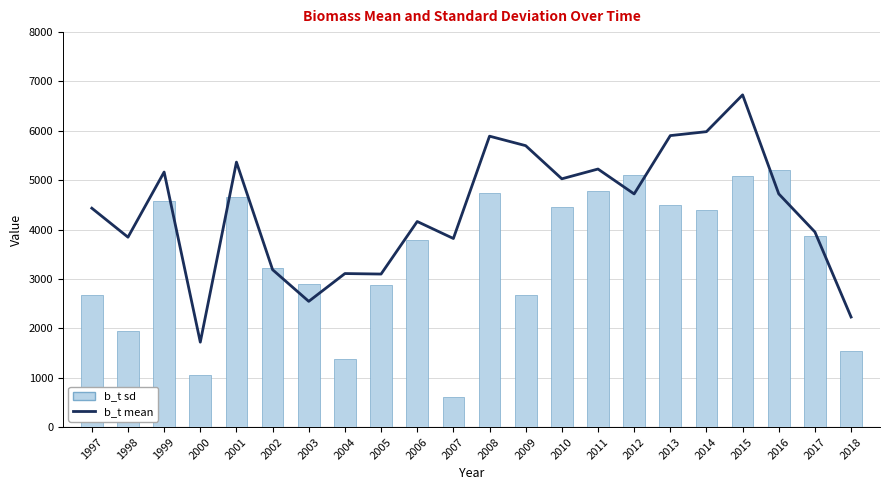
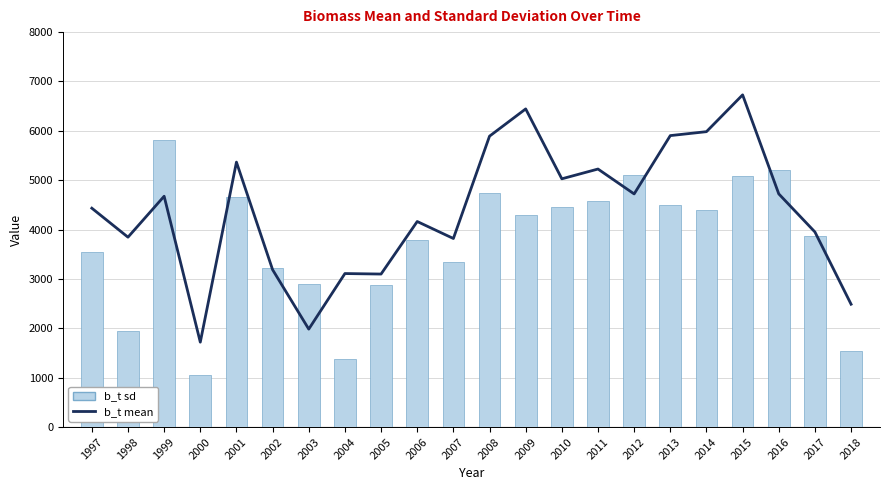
b_t sd, 1997: 2700 -> 3500
b_t mean, 1999: 5200 -> 4700
b_t sd, 1999: 4600 -> 5800
b_t mean, 2003: 2500 -> 2000
b_t sd, 2007: 600 -> 3300
b_t sd, 2009: 2700 -> 4300
b_t mean, 2009: 5700 -> 6400
b_t sd, 2011: 4800 -> 4600
b_t mean, 2018: 2200 -> 2500
